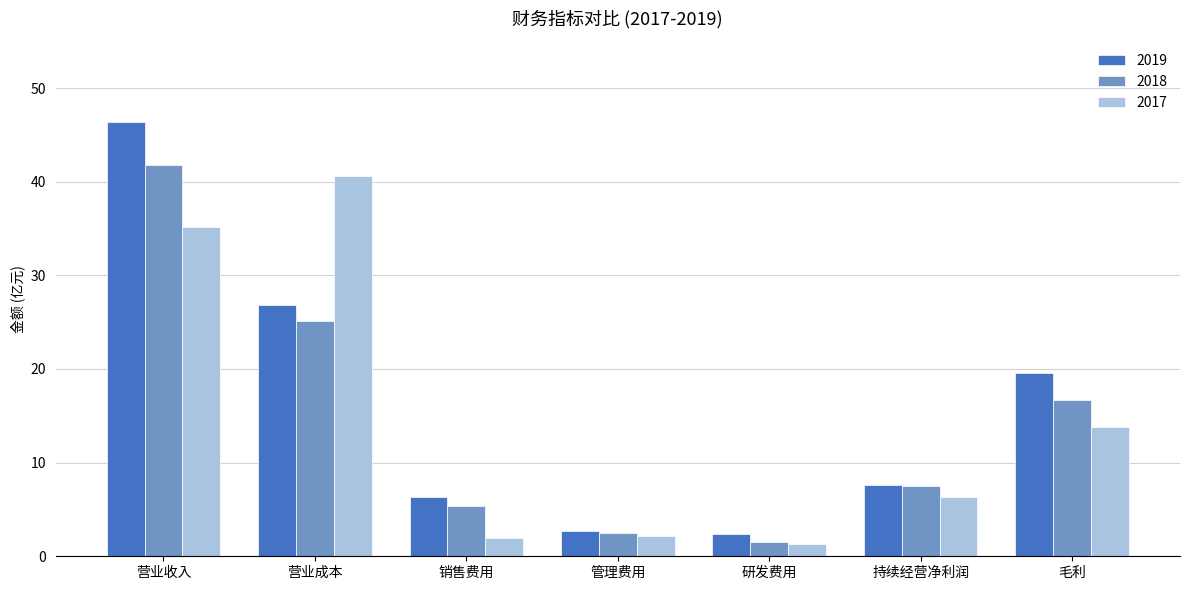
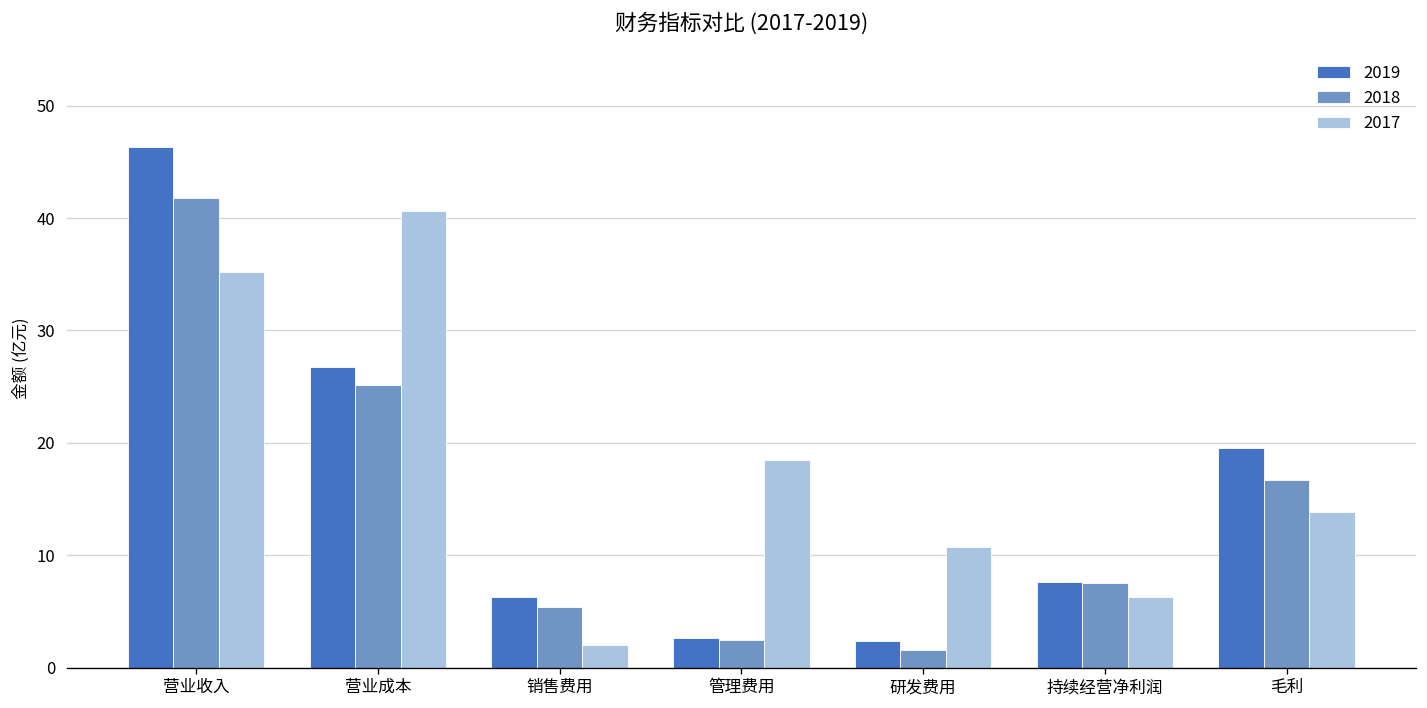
2017, 管理费用: 2 -> 19
2017, 研发费用: 1 -> 11
